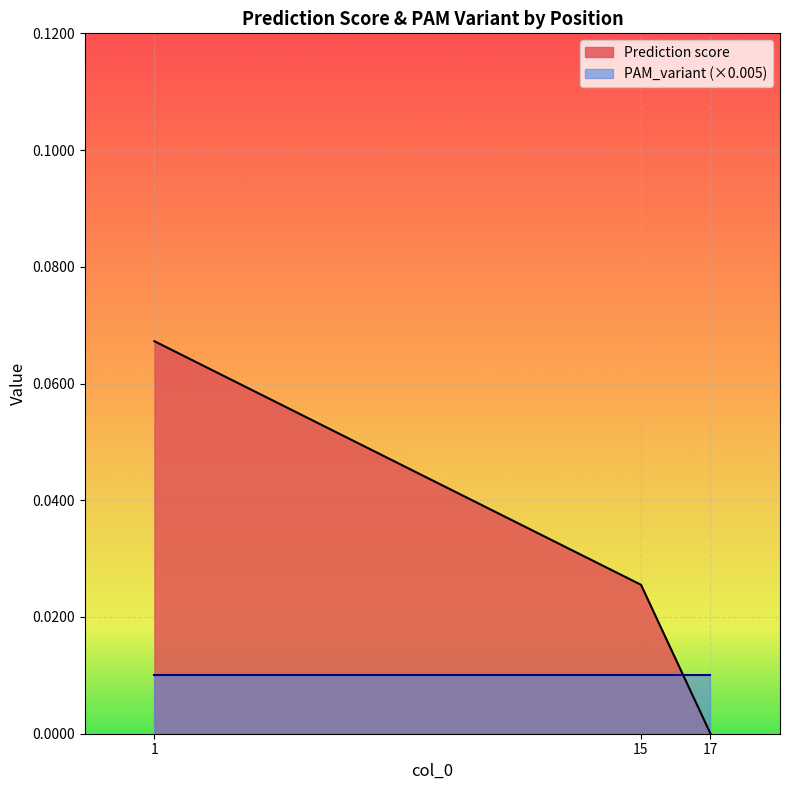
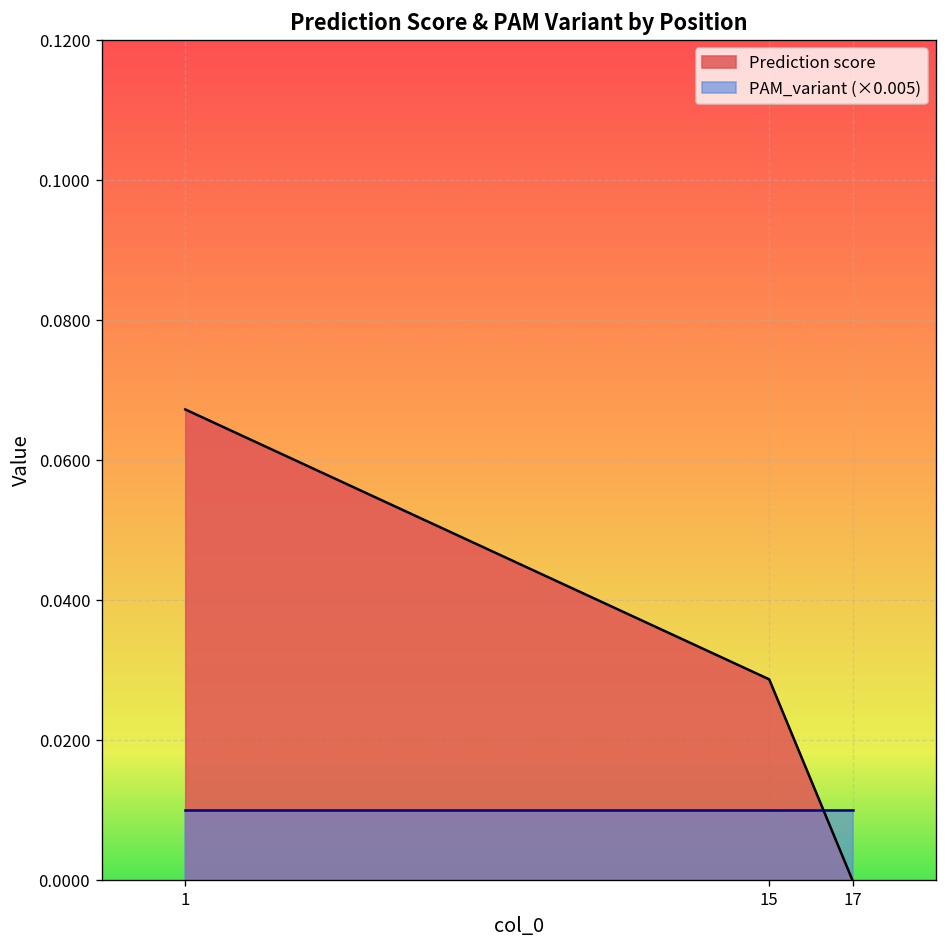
Prediction score, 15: 0.026 -> 0.029
